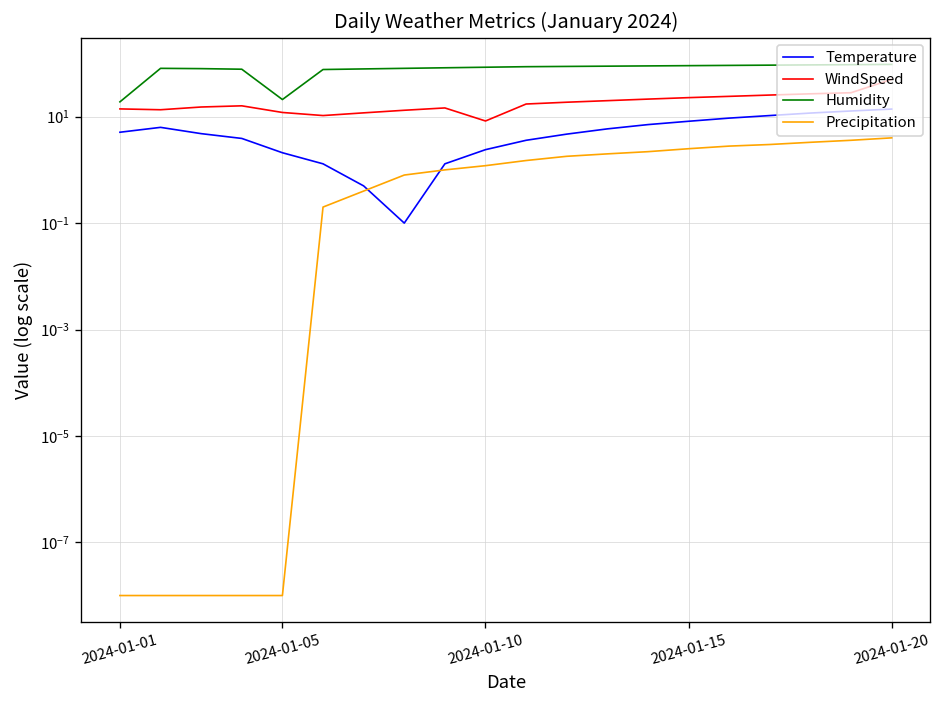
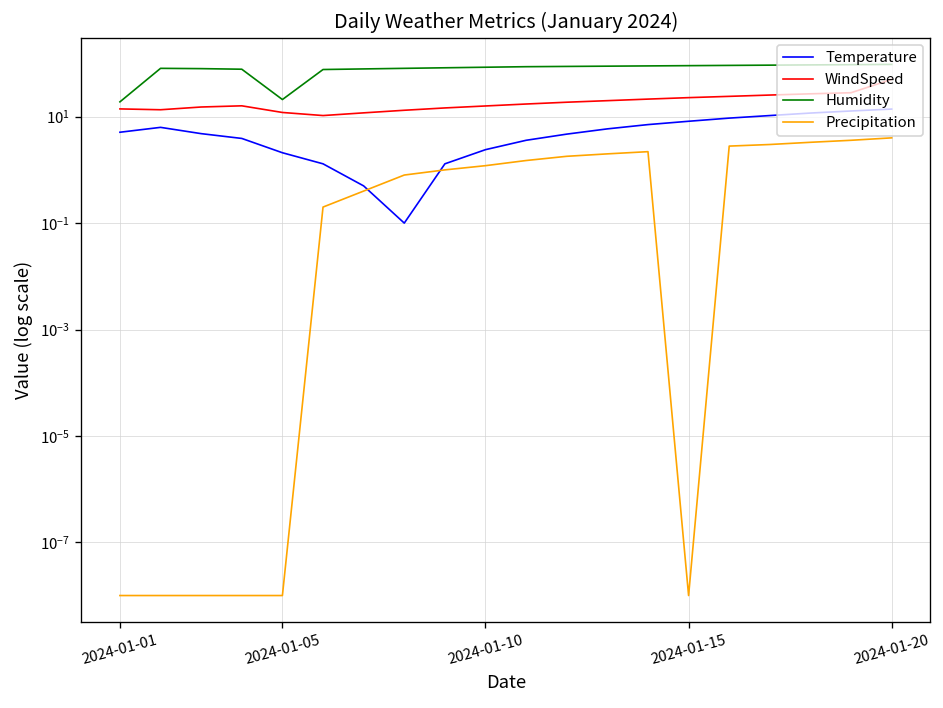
WindSpeed, 2024-01-10: 8 -> 16
Precipitation, 2024-01-15: 3 -> 0.000000010
